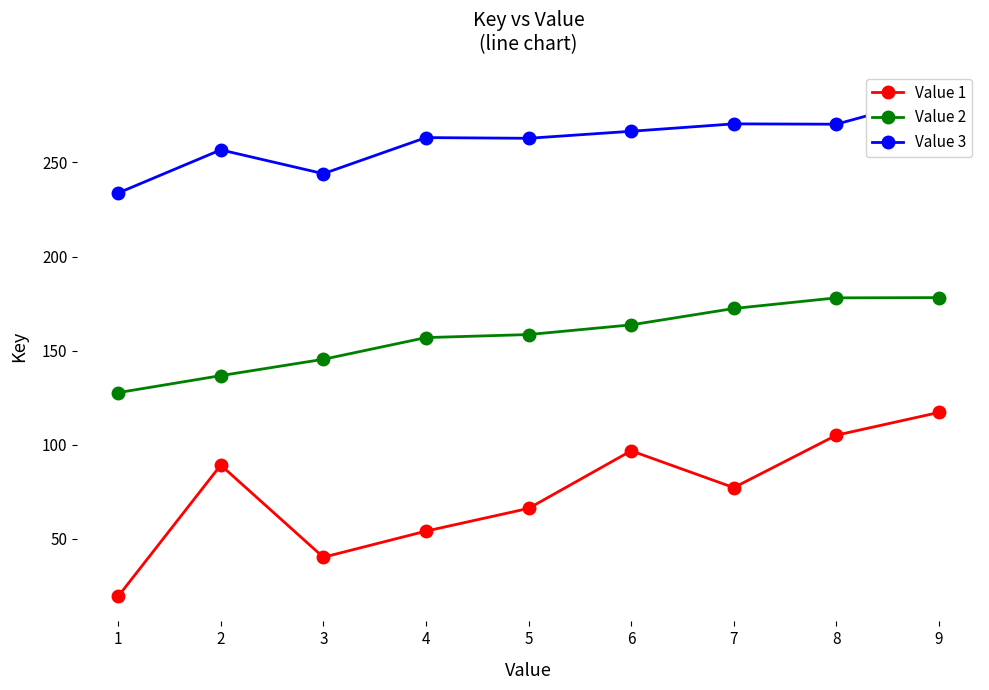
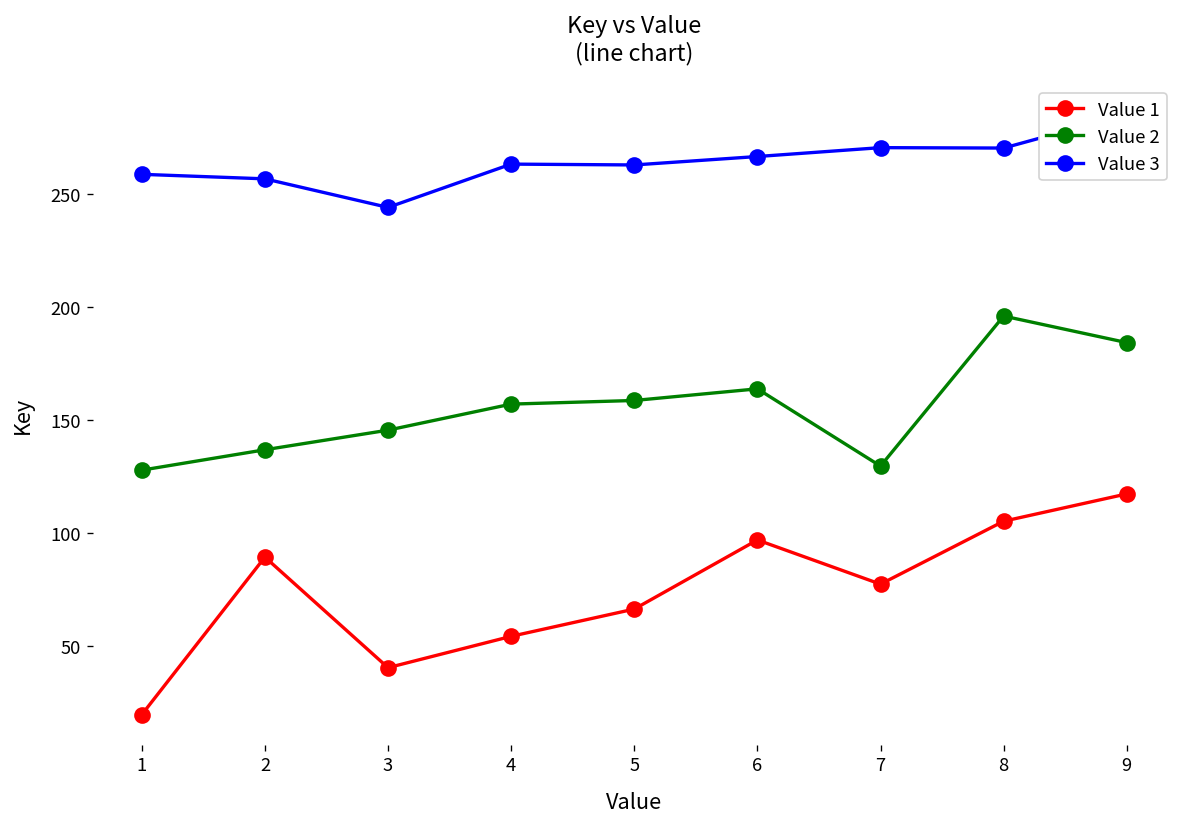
Value 3, 1: 234 -> 259
Value 2, 7: 172 -> 130
Value 2, 8: 178 -> 196
Value 2, 9: 178 -> 184
